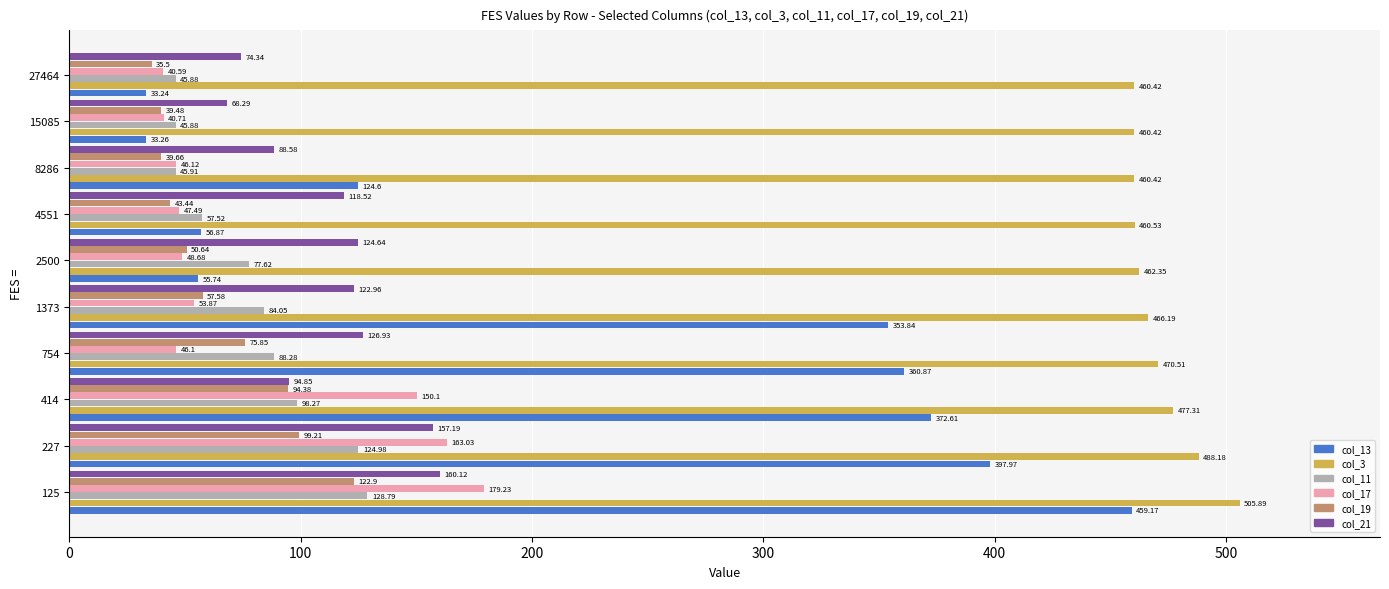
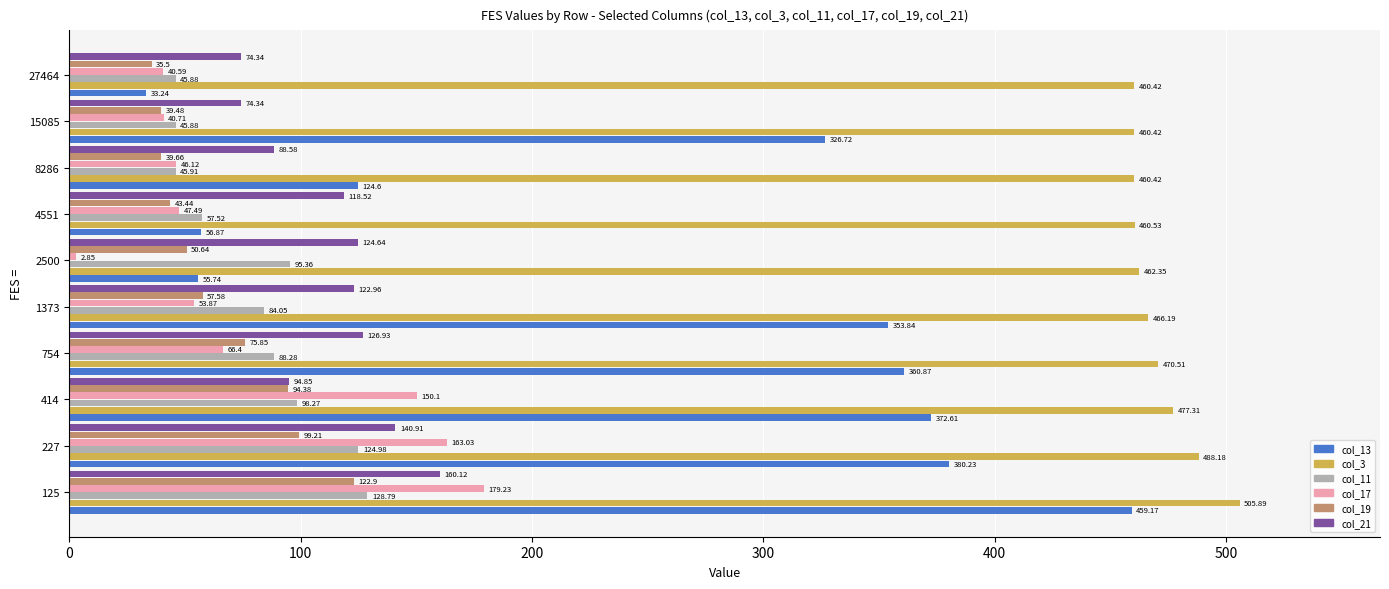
col_21, 15085: 68.29 -> 74.34
col_13, 15085: 33.26 -> 326.72
col_17, 2500: 48.68 -> 2.85
col_11, 2500: 77.62 -> 95.36
col_17, 754: 46.1 -> 66.4
col_21, 227: 157.19 -> 140.91
col_13, 227: 397.97 -> 380.23
